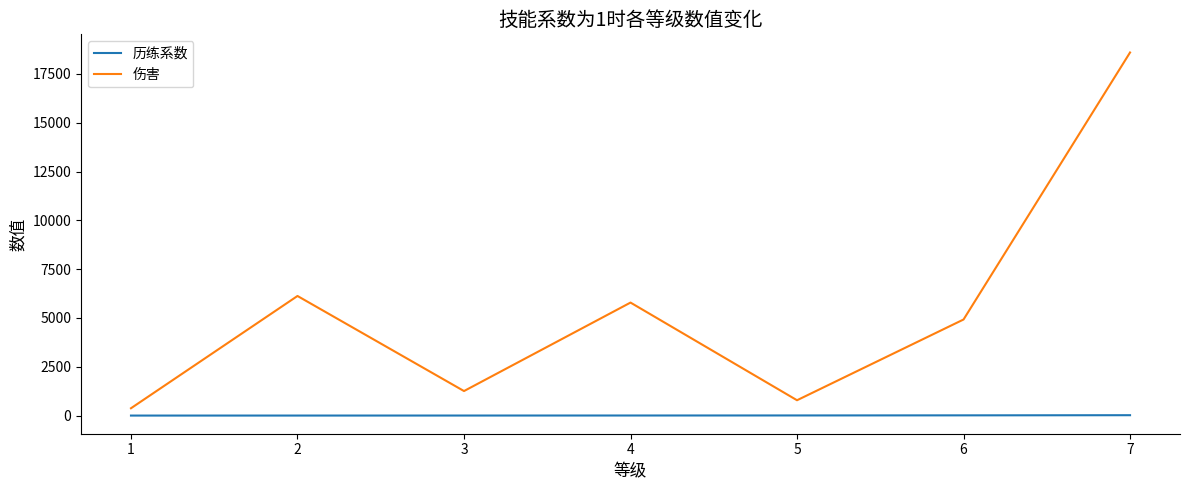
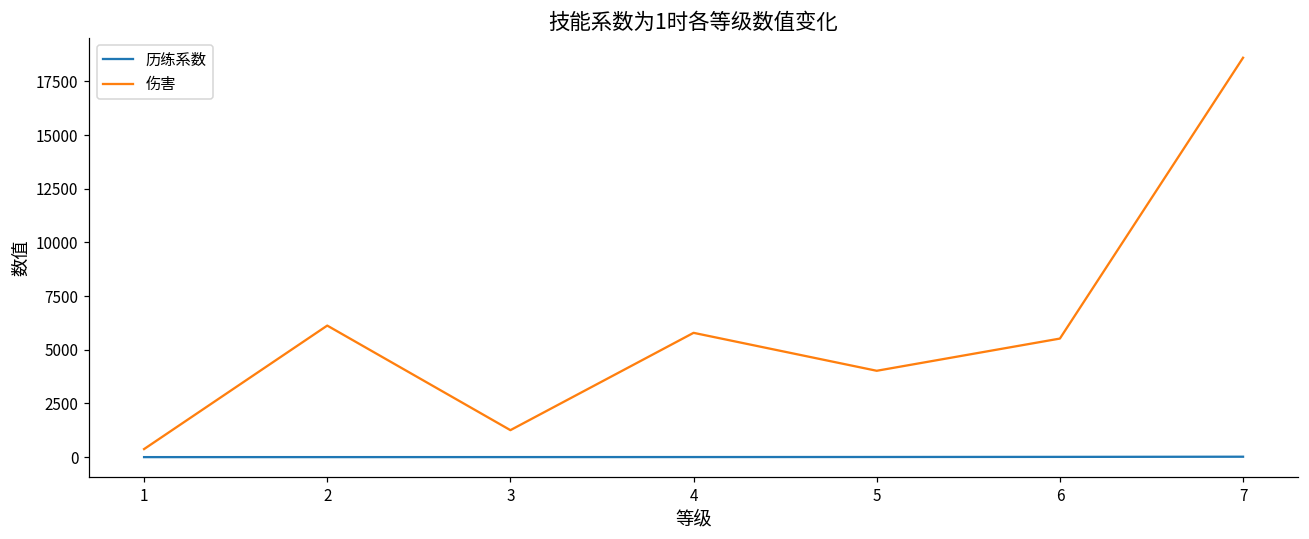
伤害, 5: 800 -> 4000
伤害, 6: 4900 -> 5500
